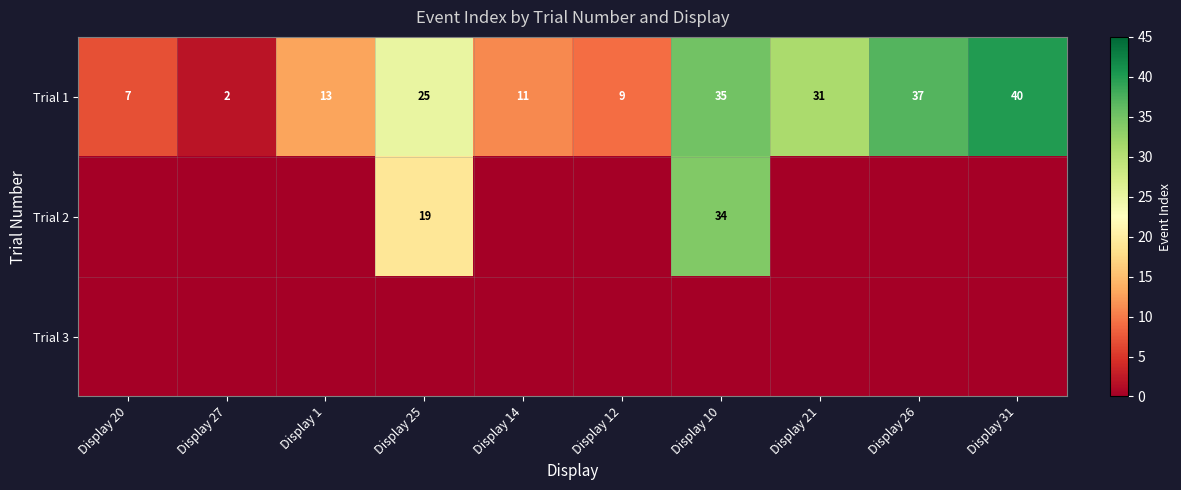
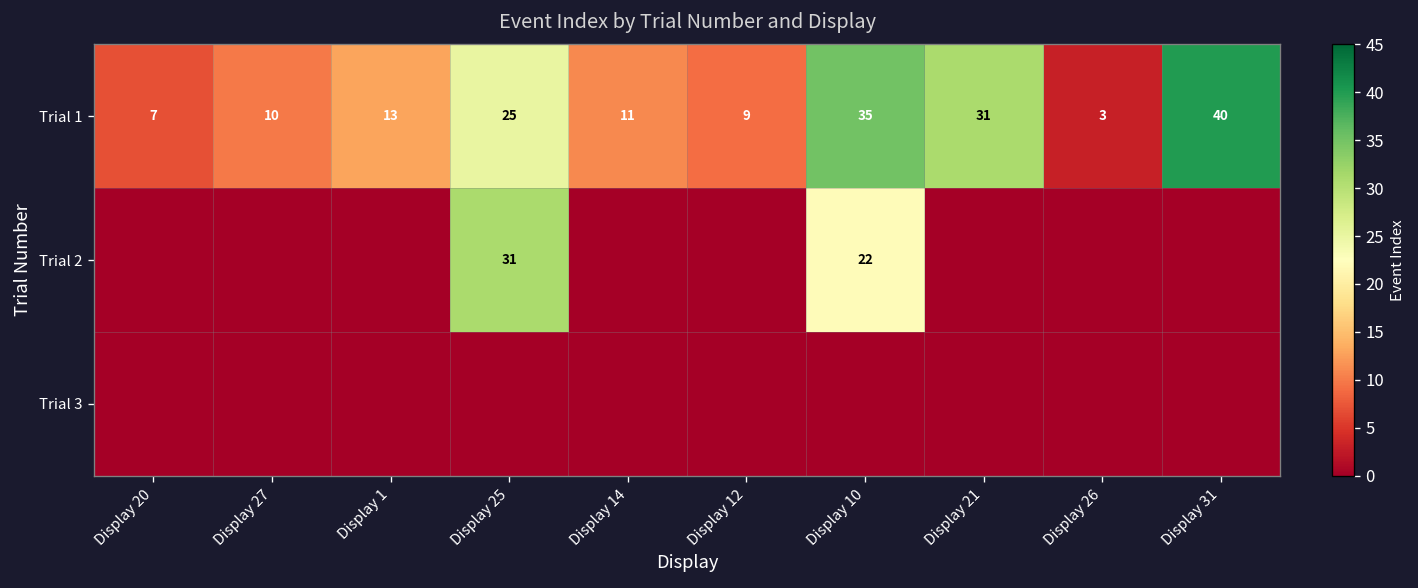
Trial 1, Display 27: 2 -> 10
Trial 1, Display 26: 37 -> 3
Trial 2, Display 25: 19 -> 31
Trial 2, Display 10: 34 -> 22
